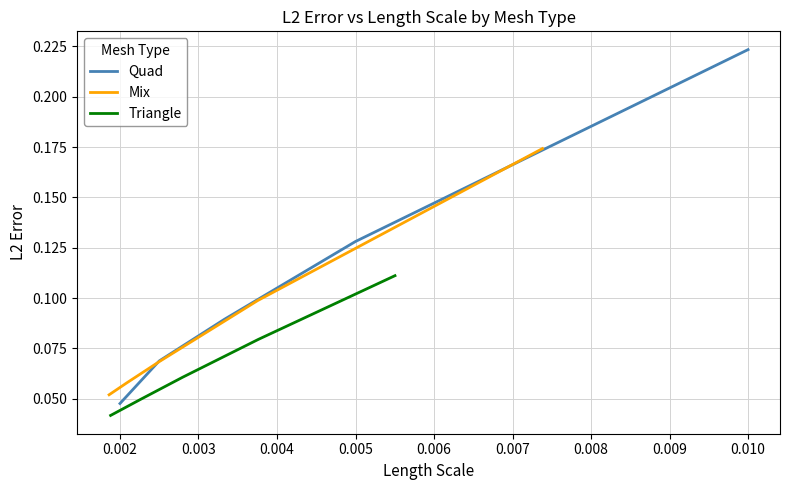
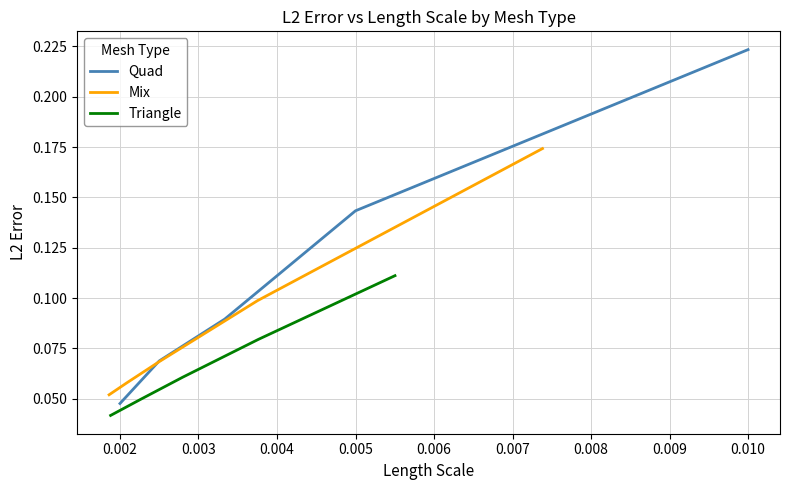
Quad, 0.005: 0.128 -> 0.143
